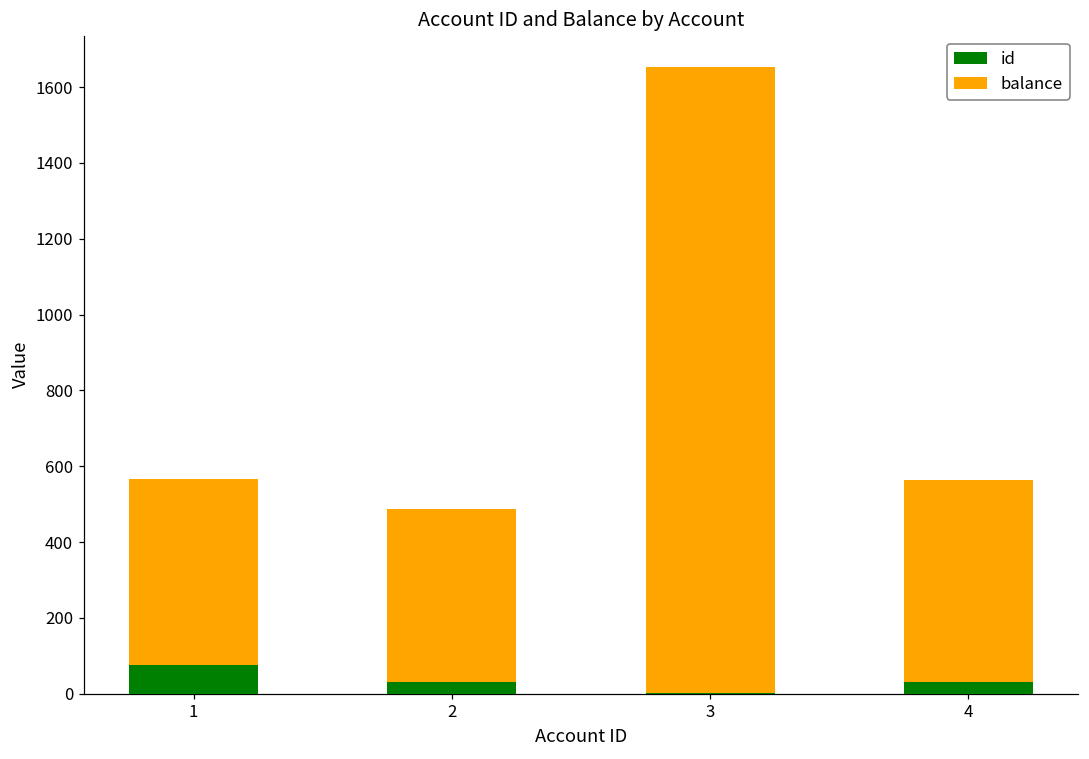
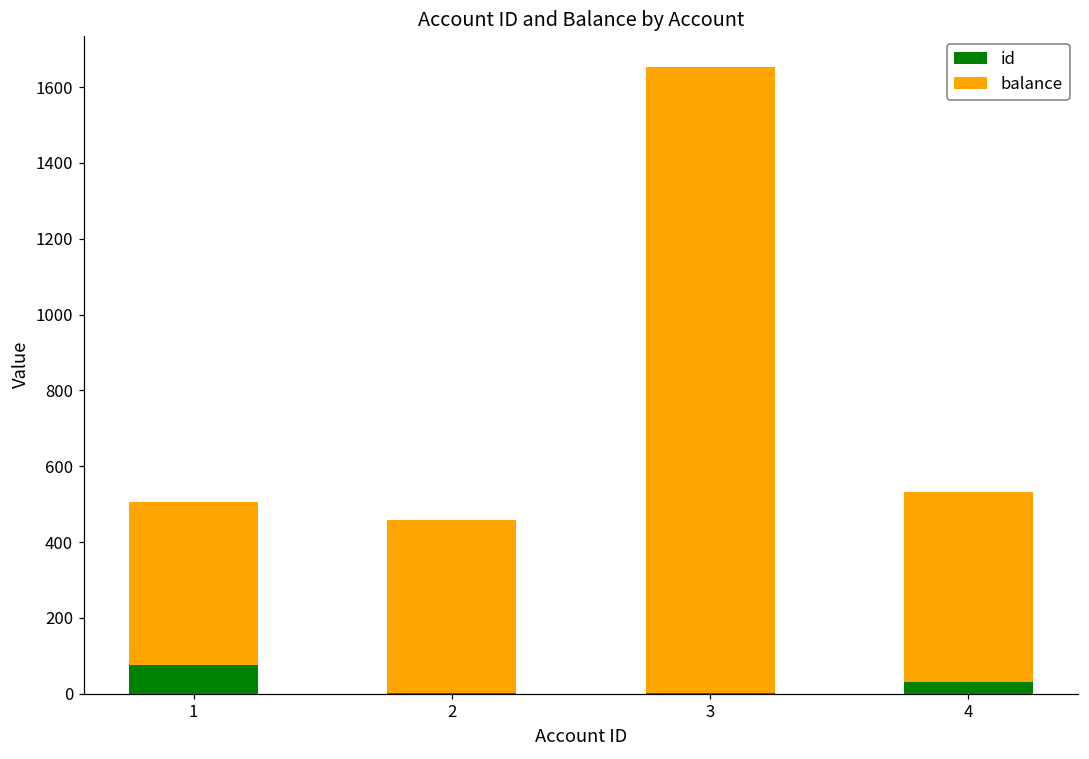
balance, 1: 490 -> 430
id, 2: 30 -> 0
balance, 4: 530 -> 500
